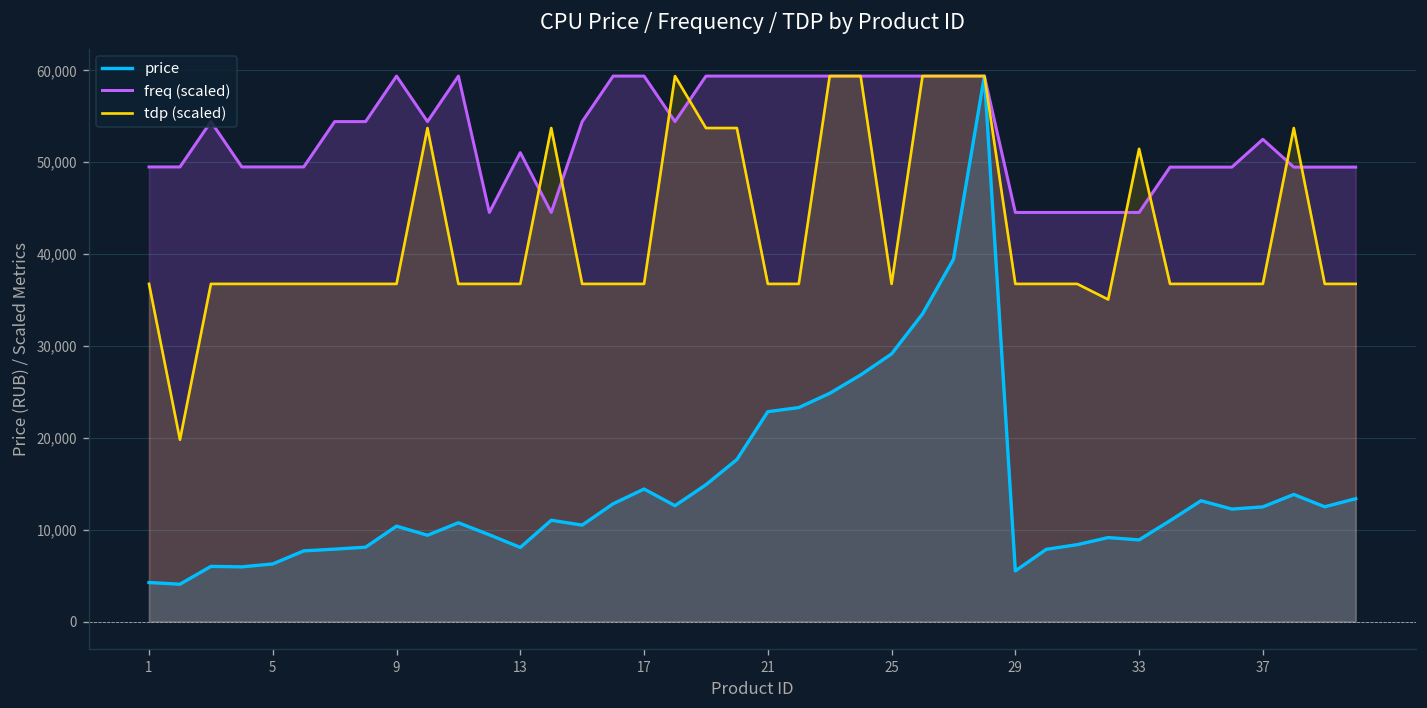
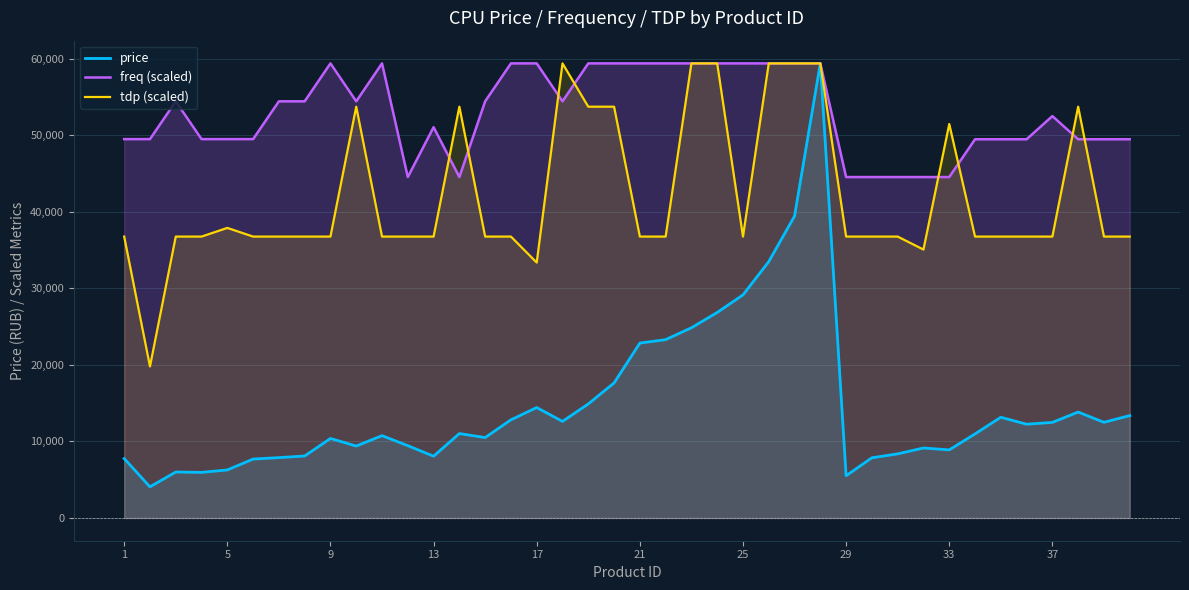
price, 1: 4,000 -> 8,000
tdp (scaled), 5: 37,000 -> 38,000
tdp (scaled), 17: 37,000 -> 33,000
